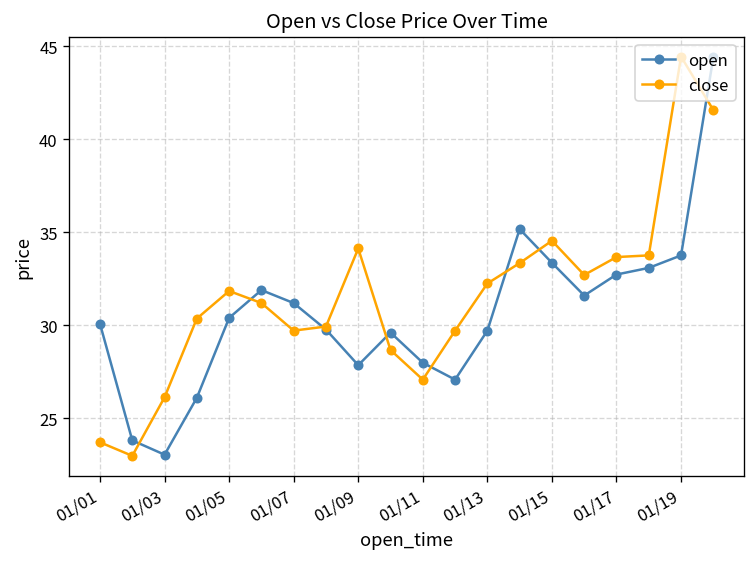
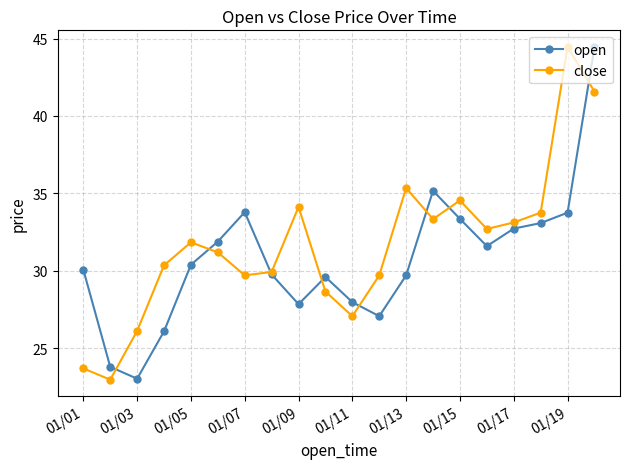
open, 01/07: 31.2 -> 33.8
close, 01/13: 32.2 -> 35.3
close, 01/17: 33.7 -> 33.1
